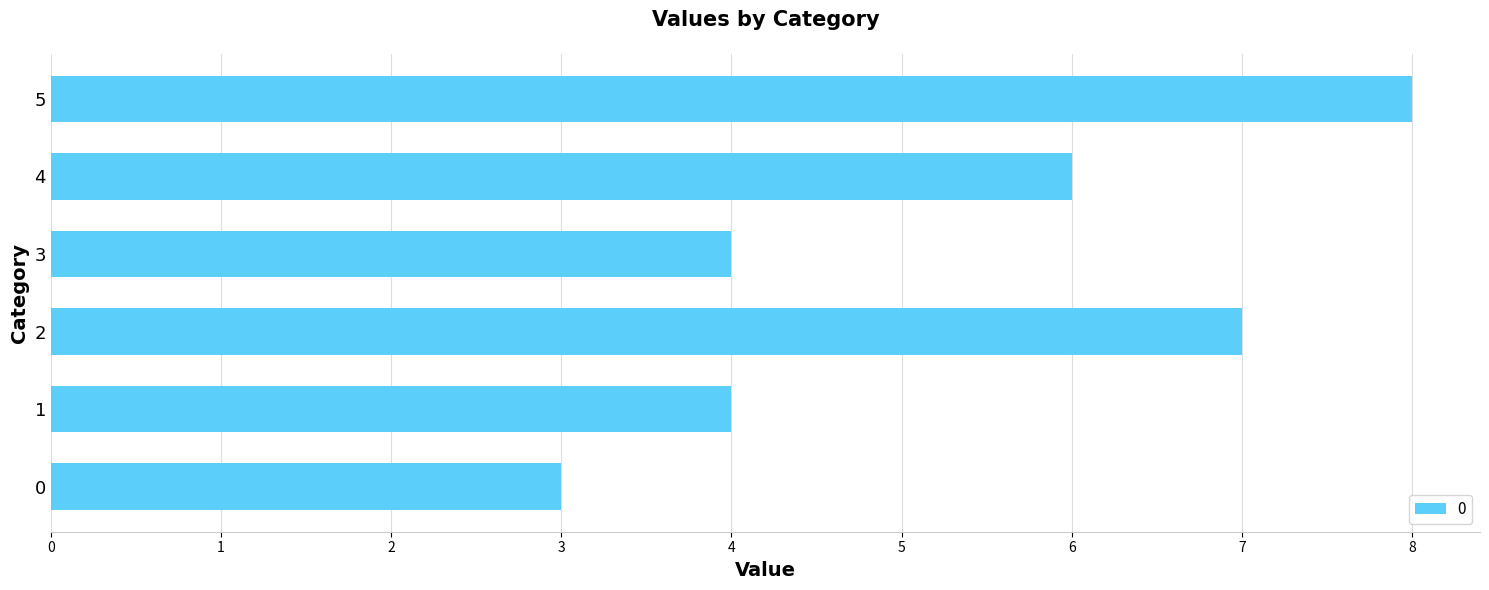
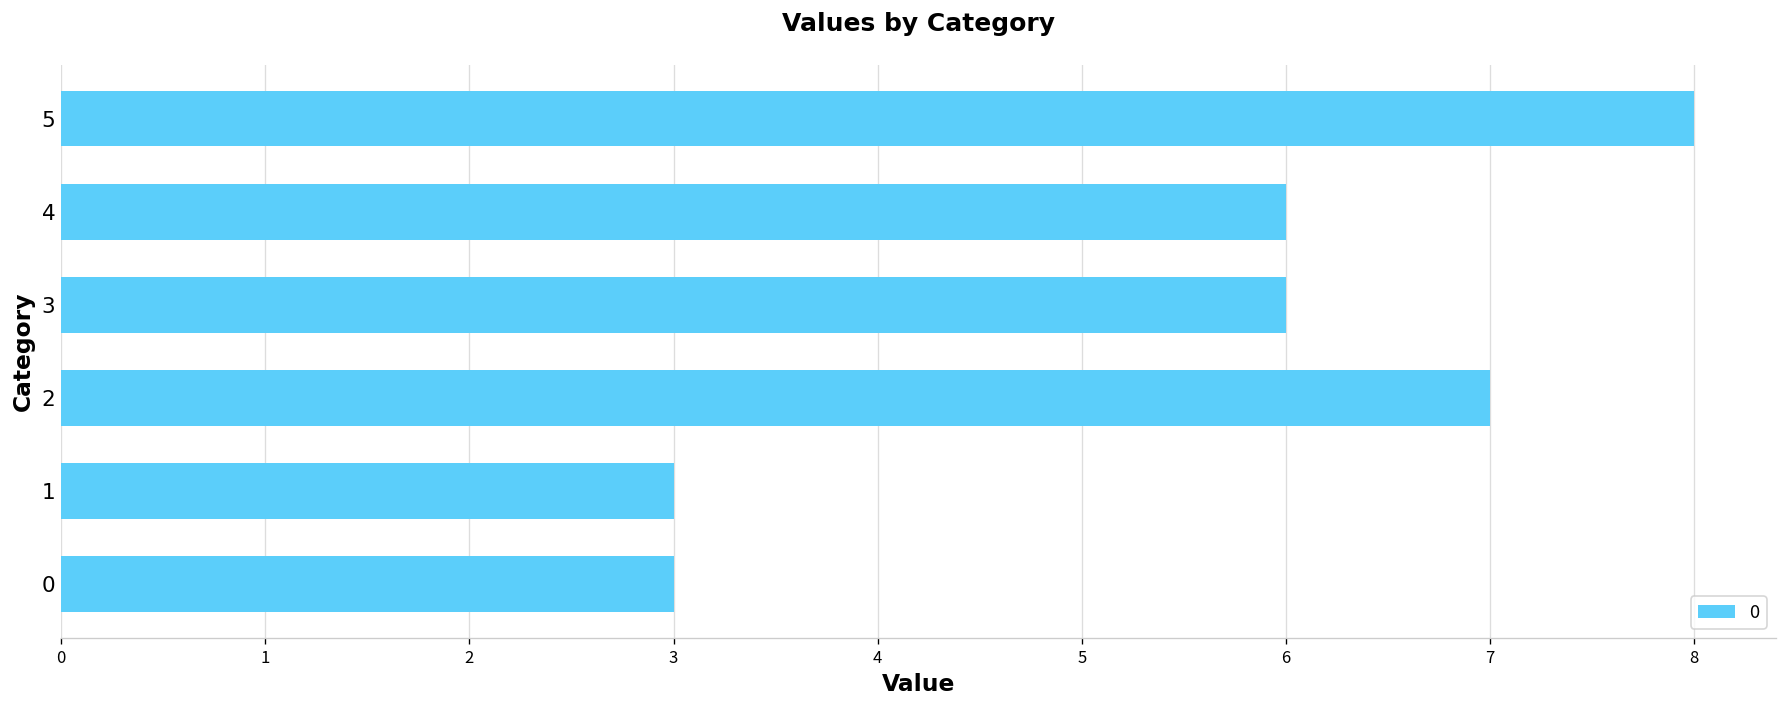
3: 4 -> 6
1: 4 -> 3
